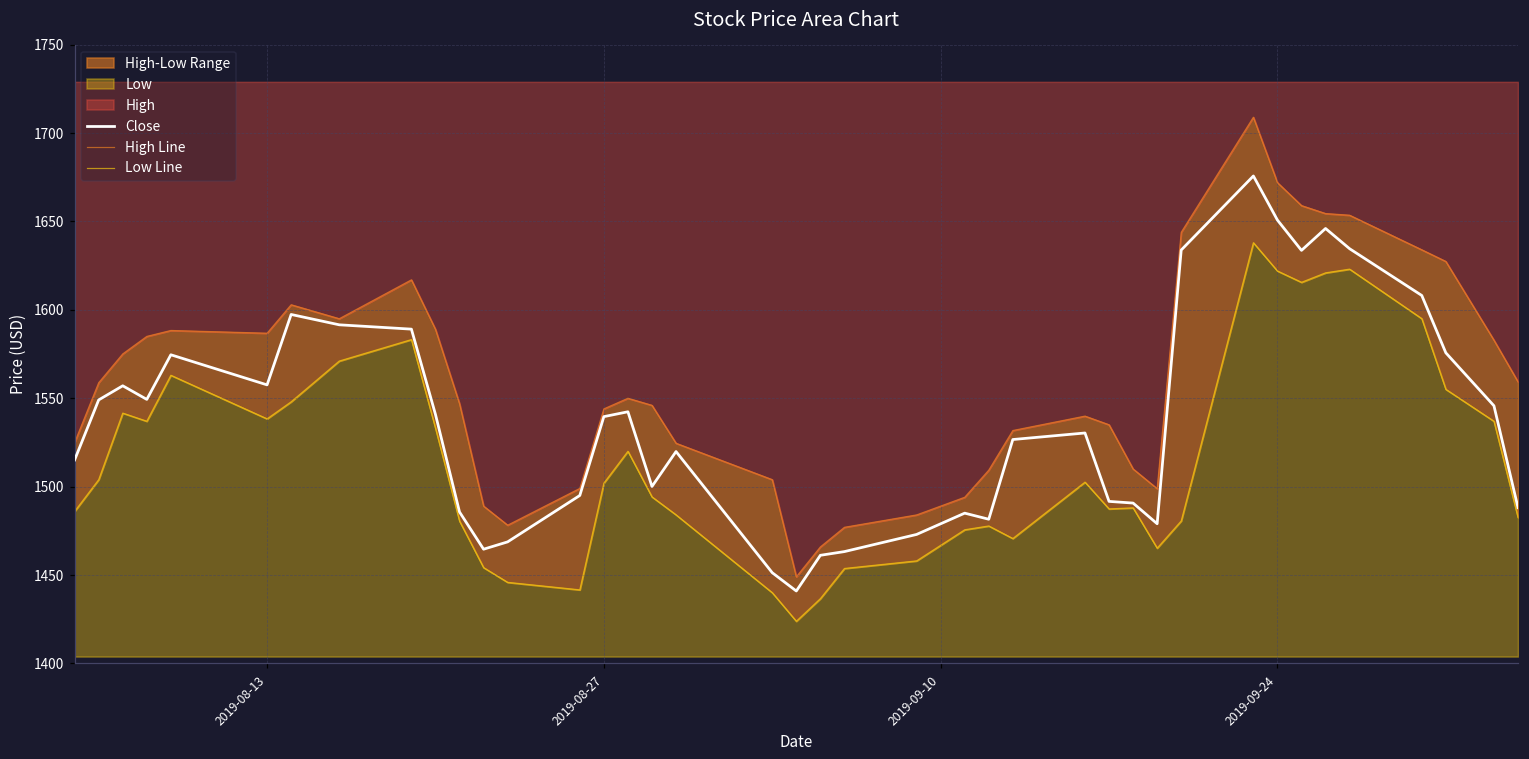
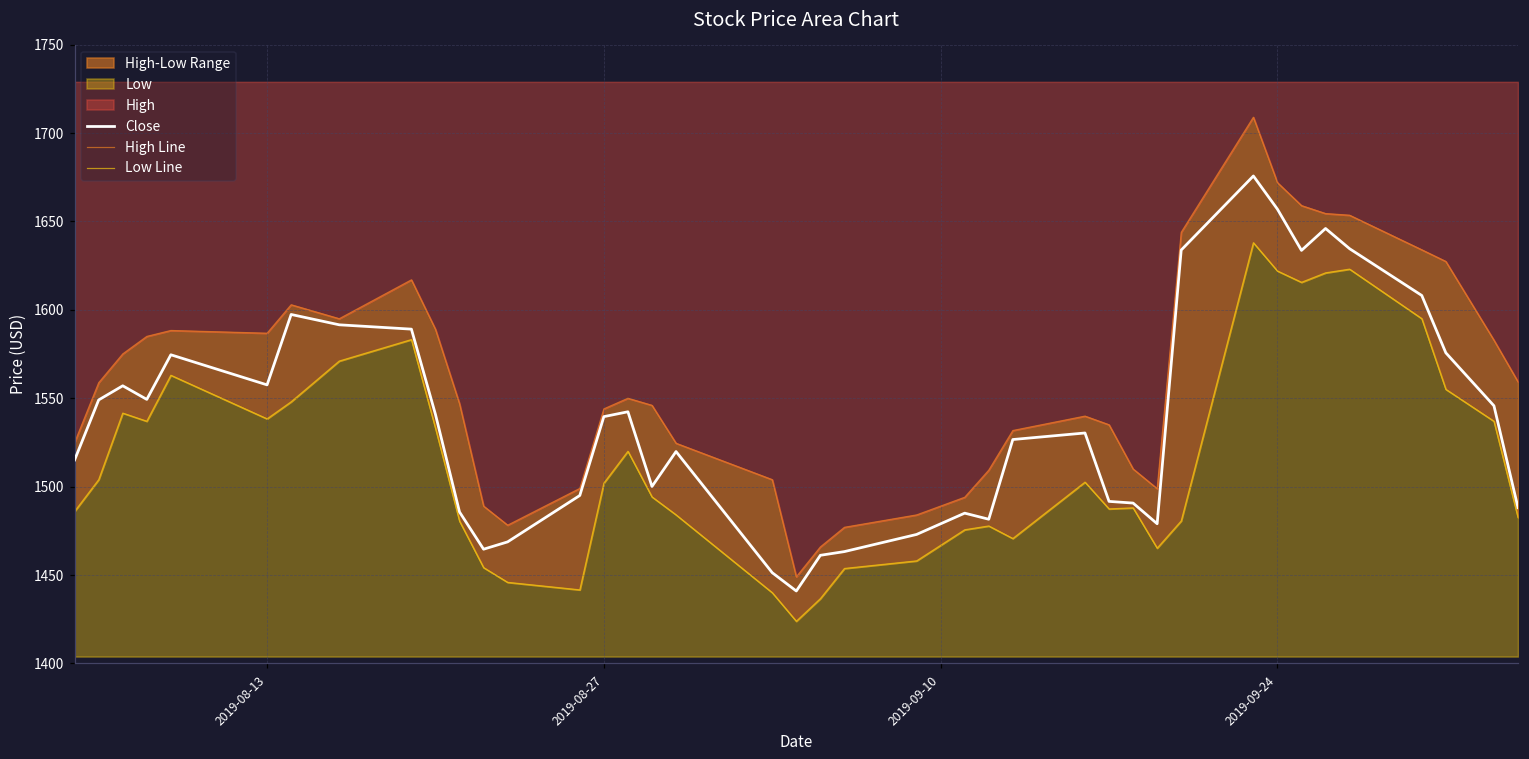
Close, 2019-09-24: 1651 -> 1657
